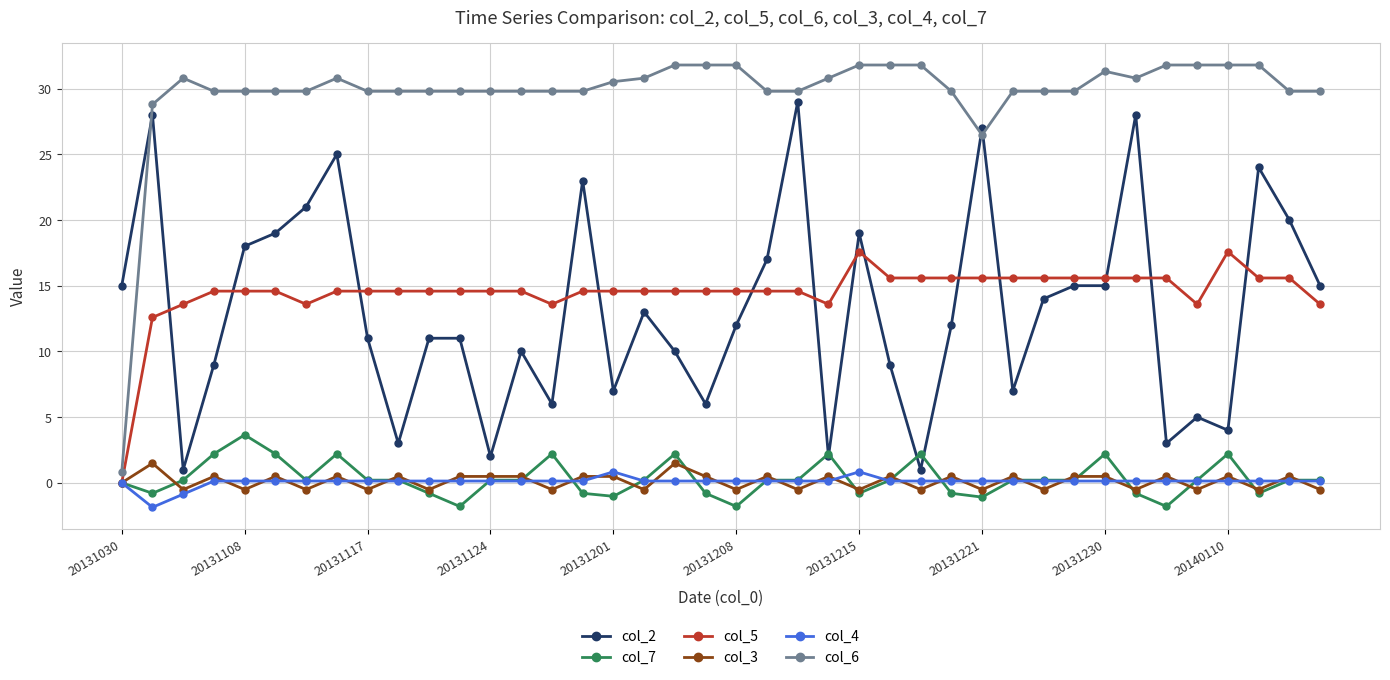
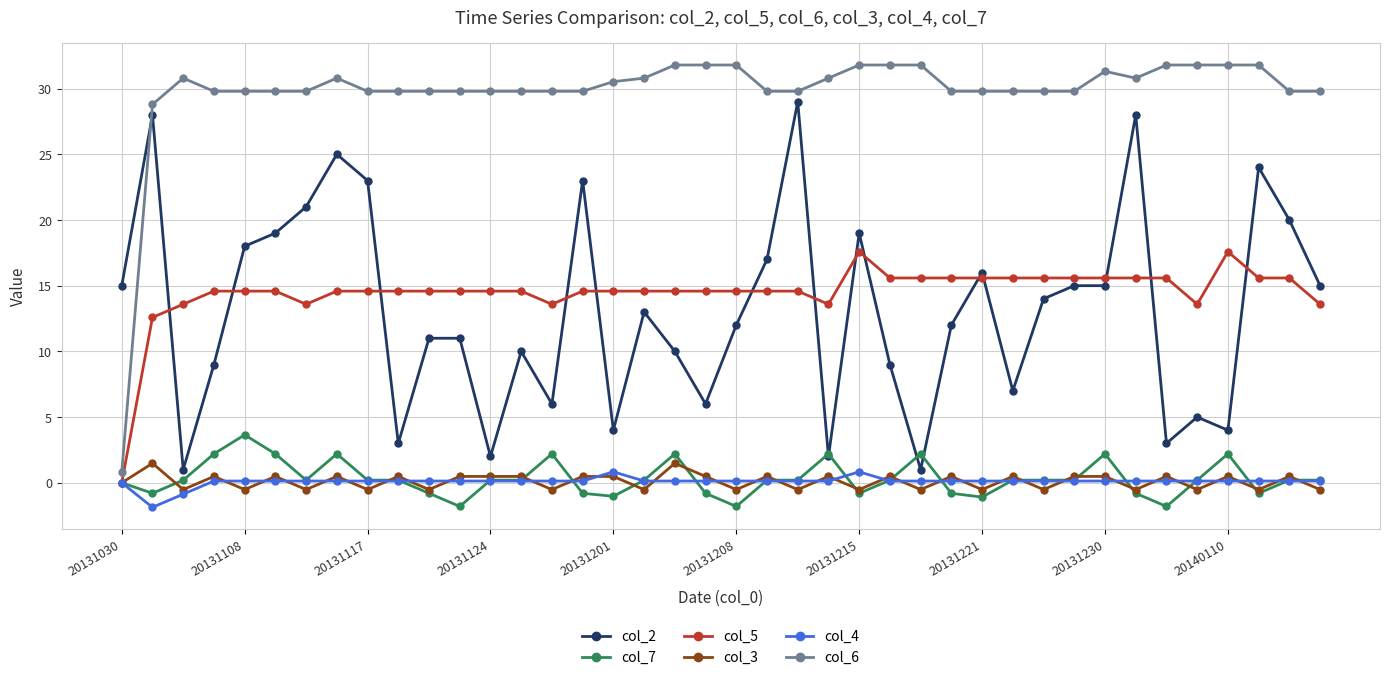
col_2, 20131117: 11 -> 23
col_2, 20131201: 7 -> 4
col_2, 20131221: 27 -> 16
col_6, 20131221: 26.5 -> 29.8
